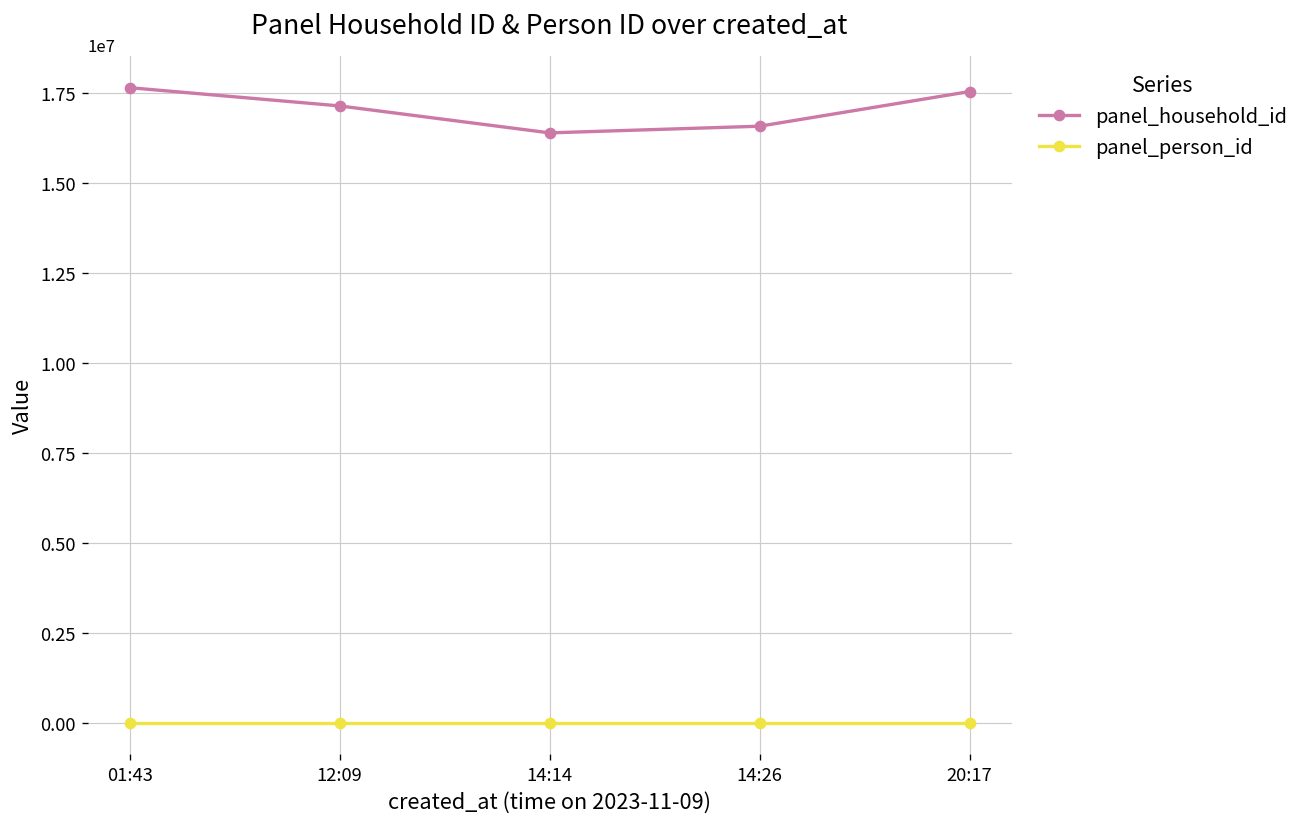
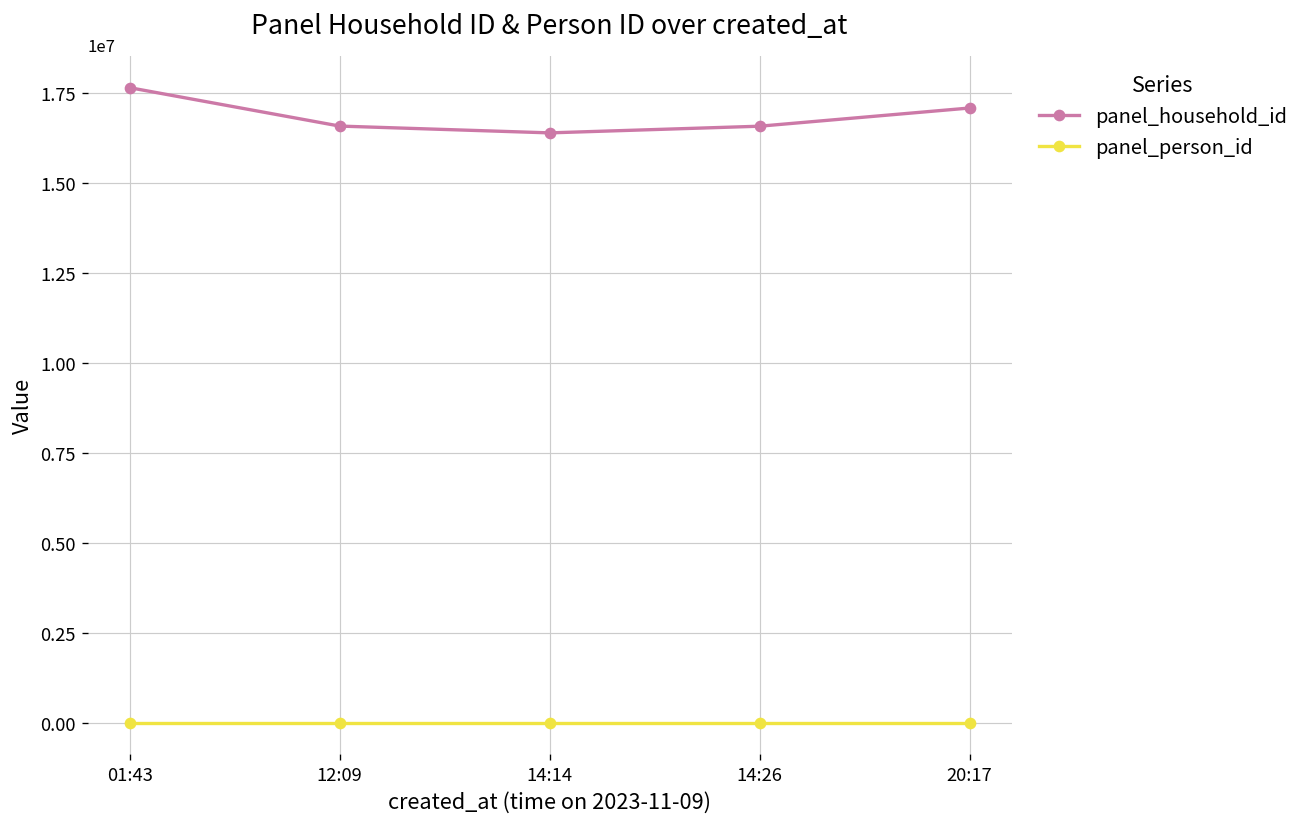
panel_household_id, 12:09: 17200000 -> 16600000
panel_household_id, 20:17: 17600000 -> 17100000
